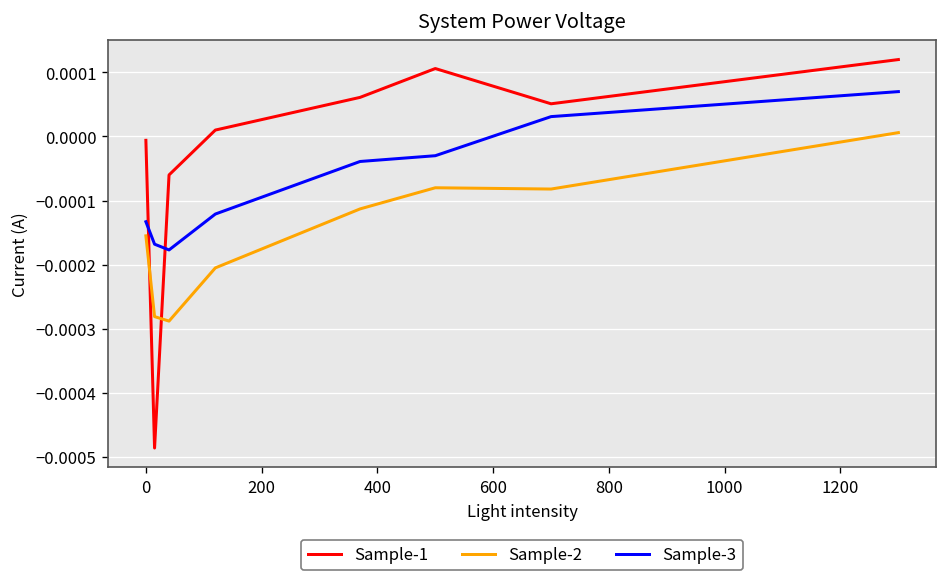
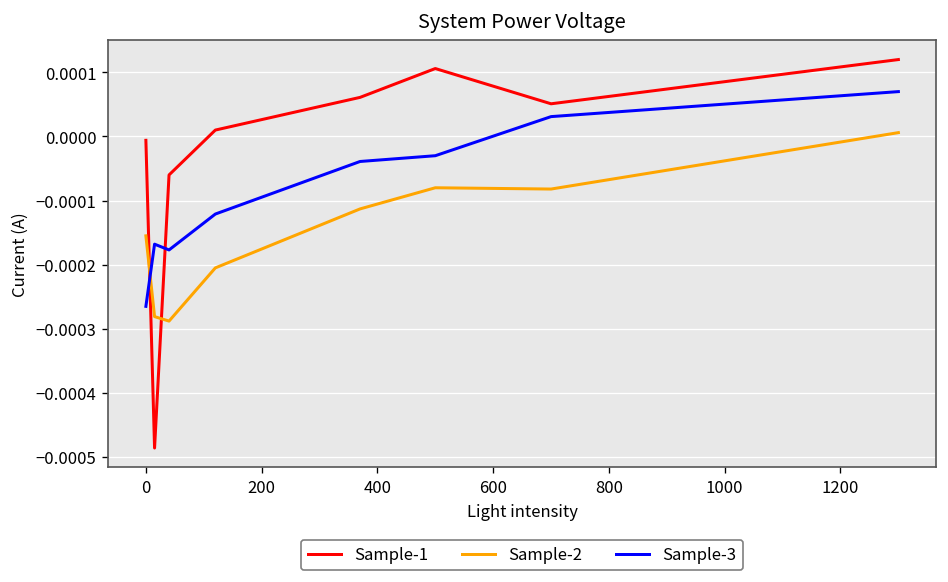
Sample-3, 0: -0.00013 -> -0.00027
